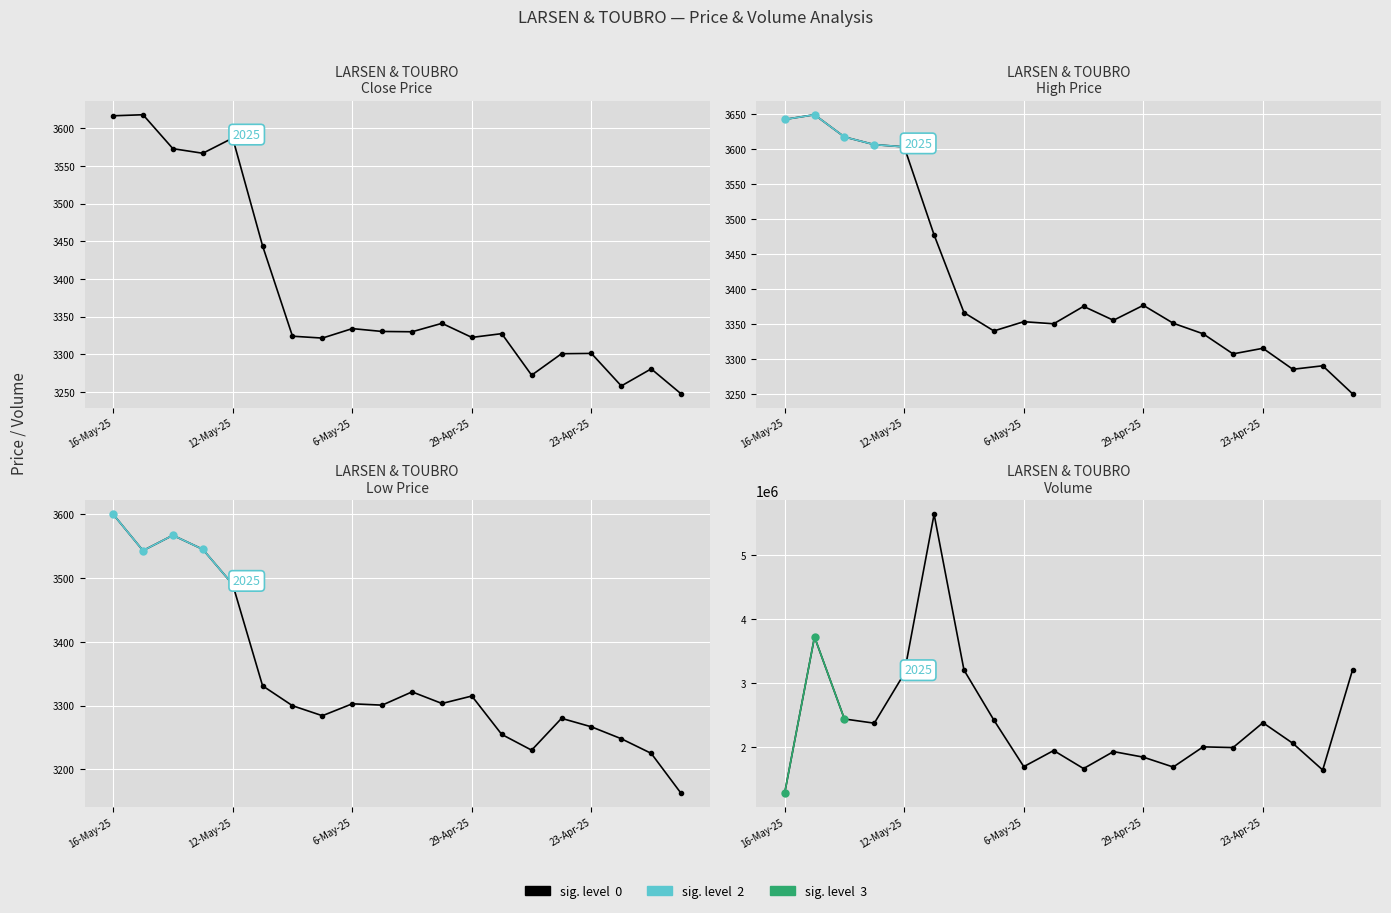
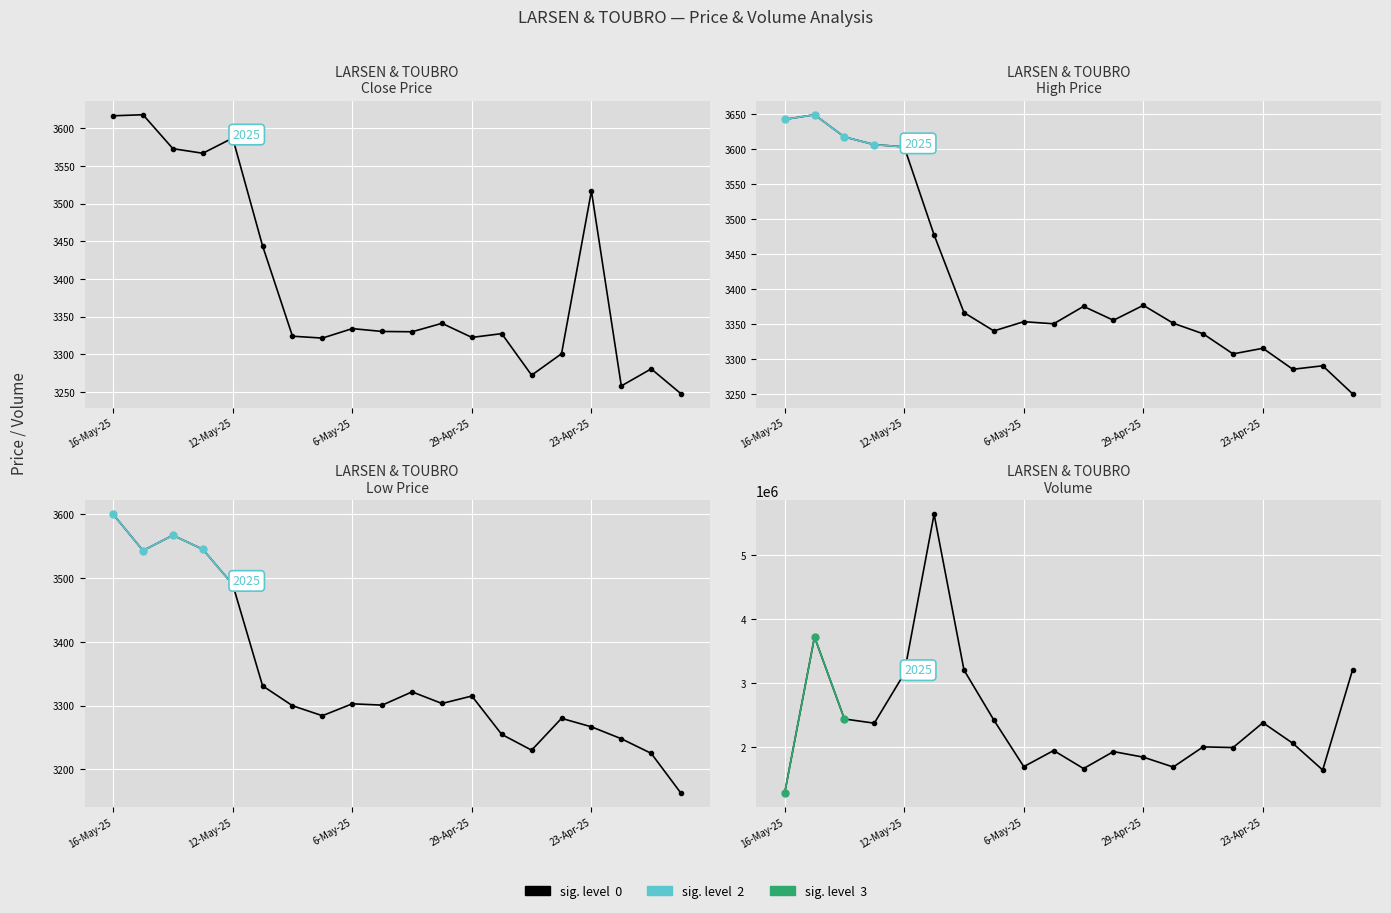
LARSEN & TOUBRO Close Price, 23-Apr-25: 3300 -> 3520
